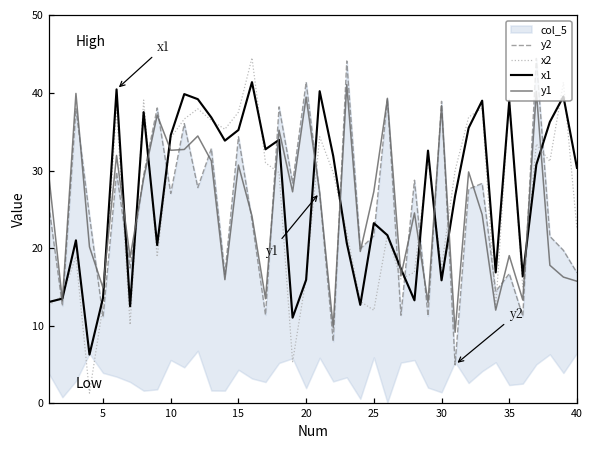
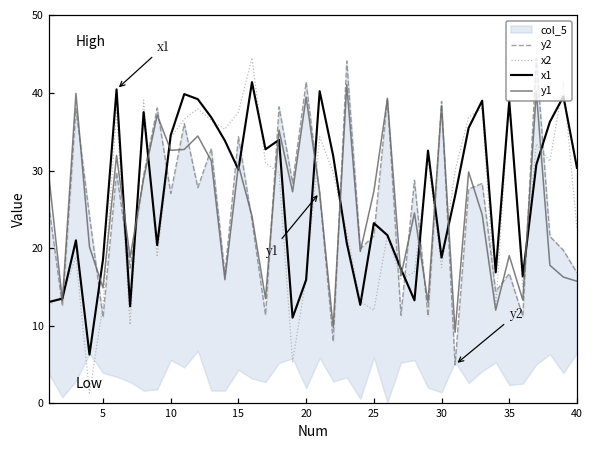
x1, 5: 14 -> 19
x1, 15: 35 -> 30
x1, 30: 16 -> 19
